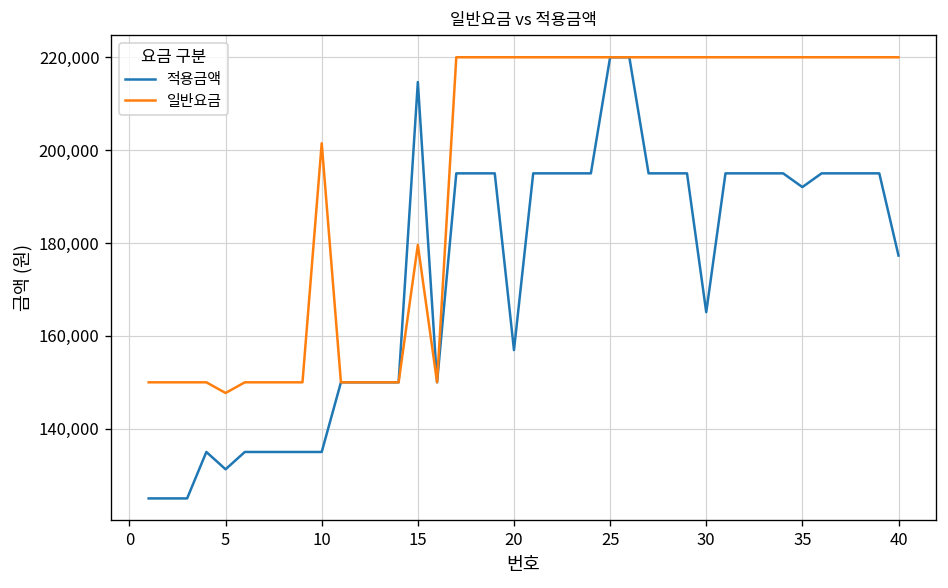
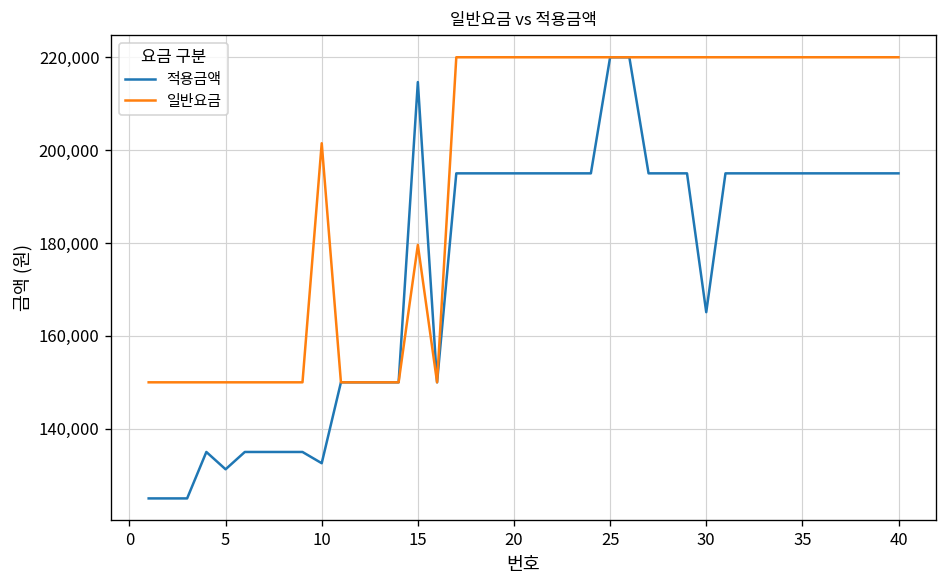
일반요금, 5: 148,000 -> 150,000
적용금액, 10: 135,000 -> 133,000
적용금액, 20: 157,000 -> 195,000
적용금액, 35: 192,000 -> 195,000
적용금액, 40: 177,000 -> 195,000
